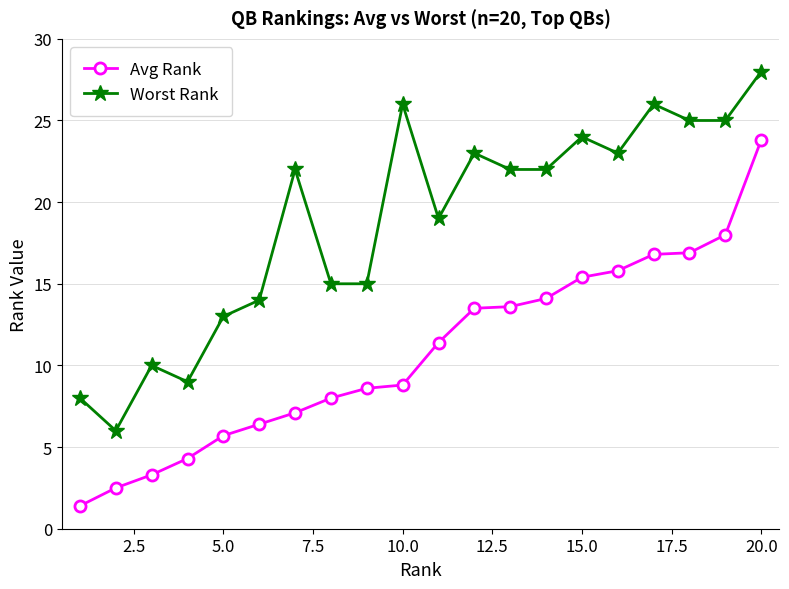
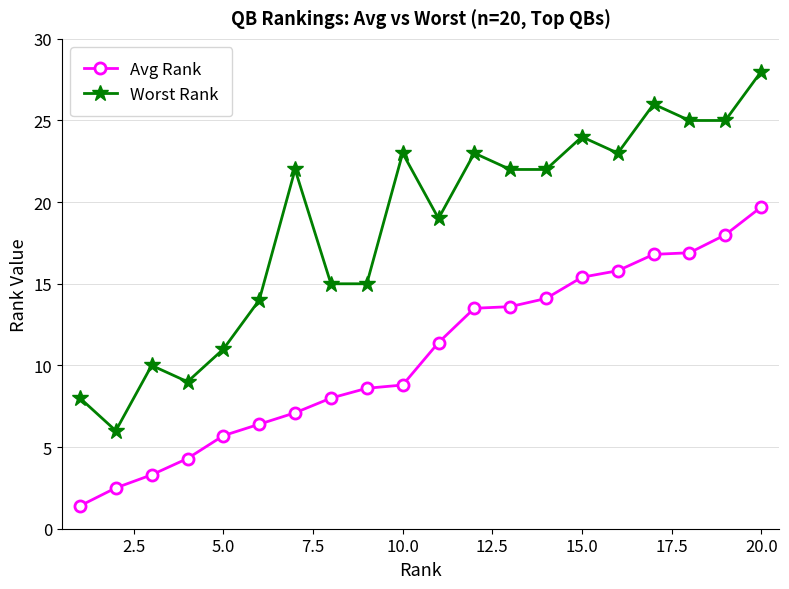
Worst Rank, 5.0: 13 -> 11
Worst Rank, 10.0: 26 -> 23
Avg Rank, 20.0: 23.8 -> 19.7
